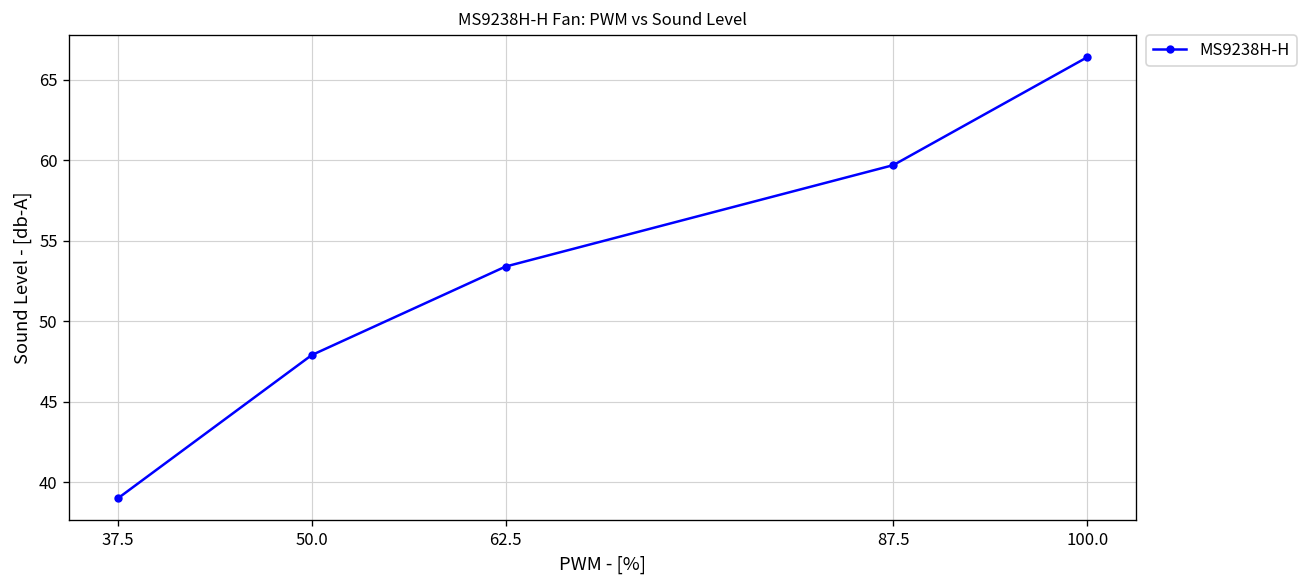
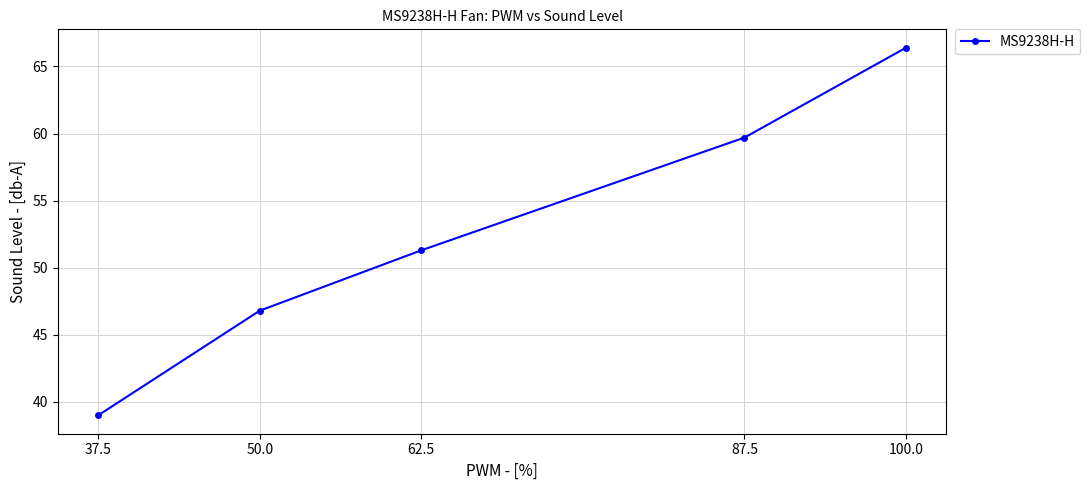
50.0: 47.9 -> 46.8
62.5: 53.4 -> 51.3
